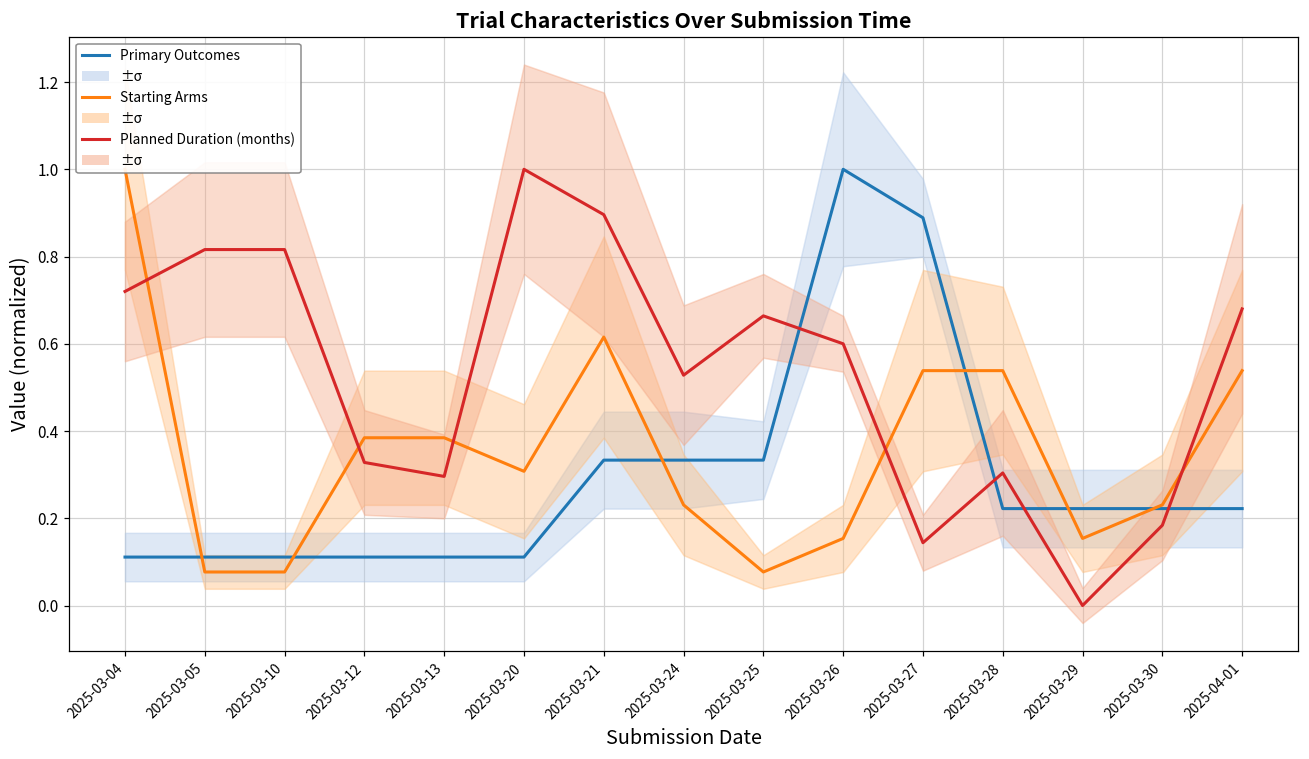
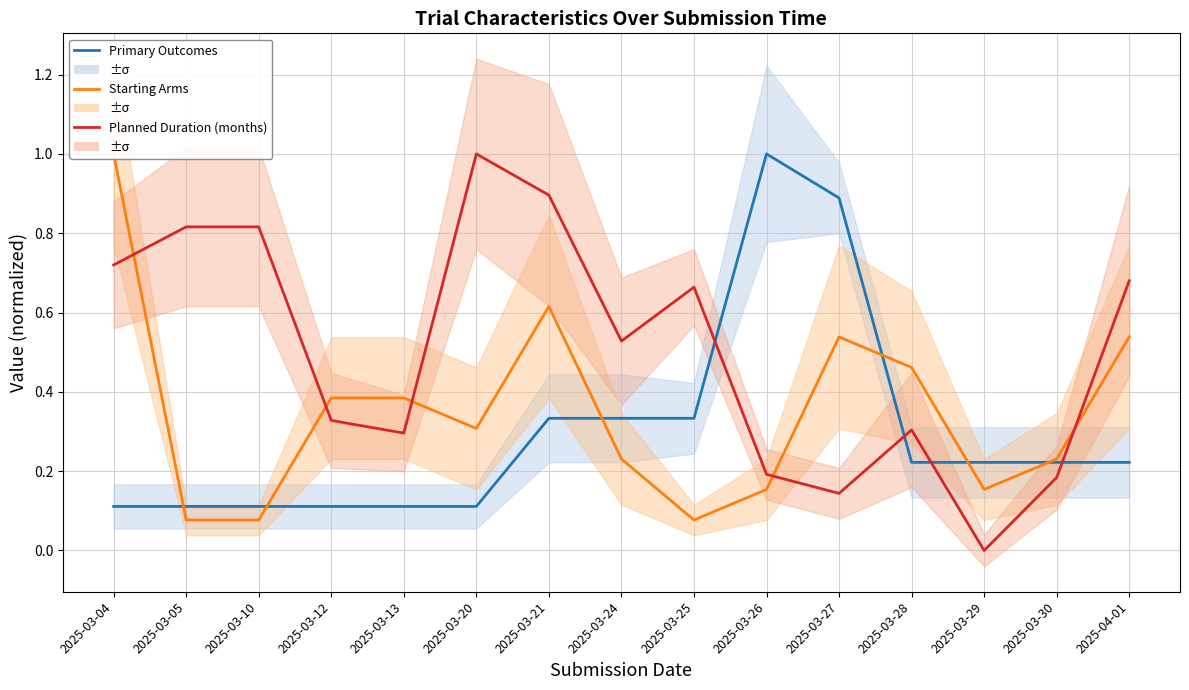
Planned Duration (months), 2025-03-26: 0.60 -> 0.19
Starting Arms, 2025-03-28: 0.54 -> 0.46
